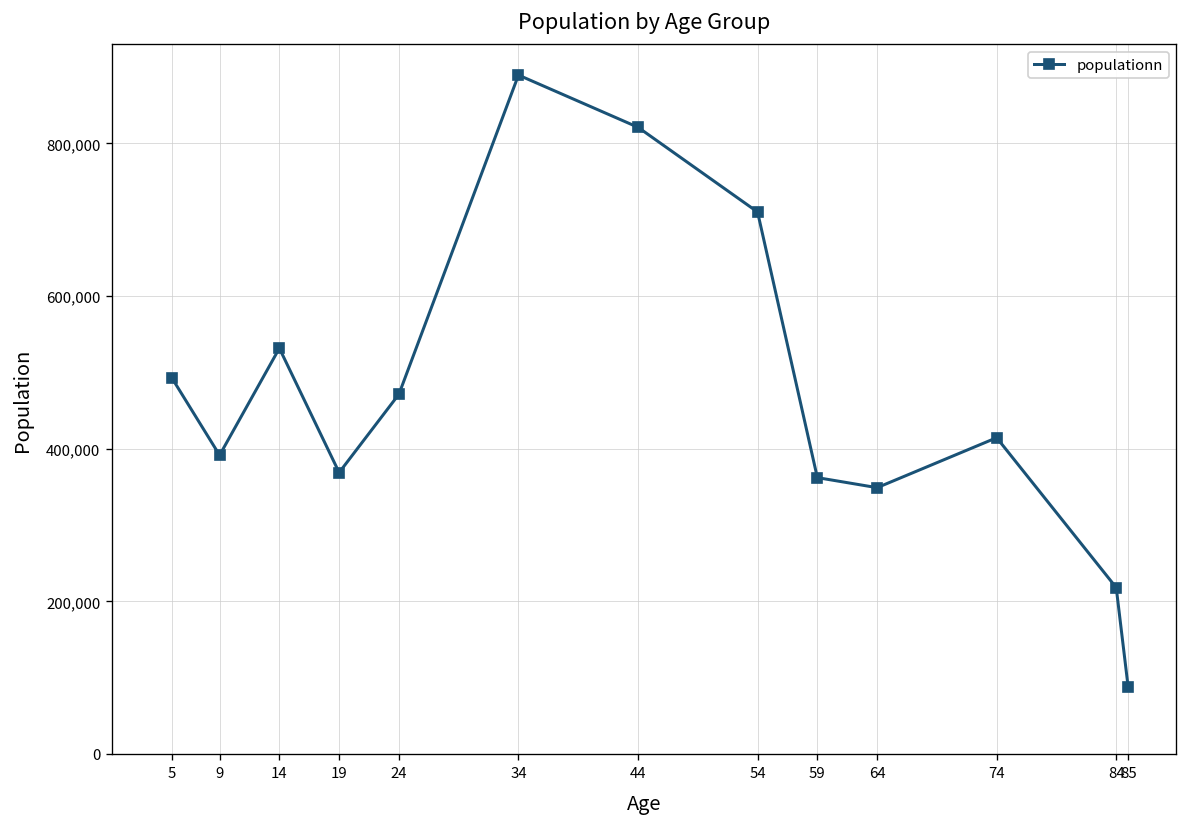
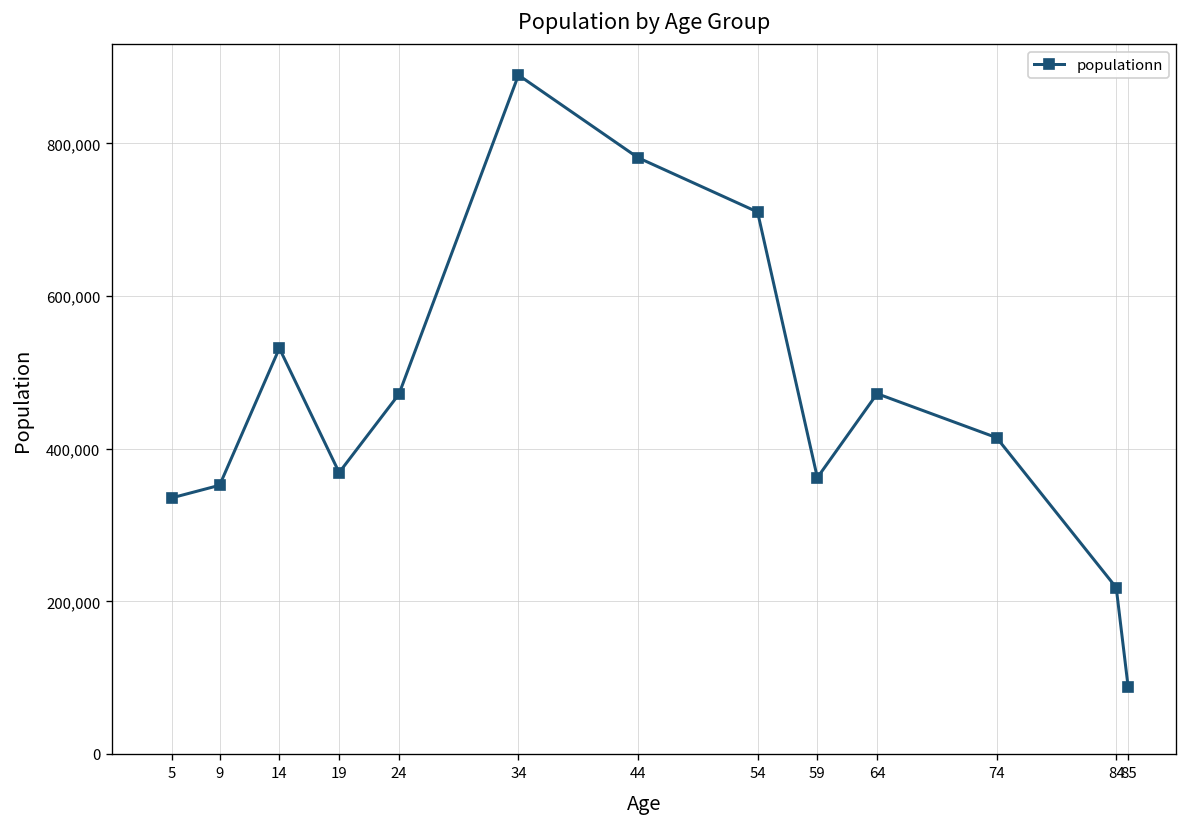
5: 490,000 -> 340,000
9: 390,000 -> 350,000
44: 820,000 -> 780,000
64: 350,000 -> 470,000
